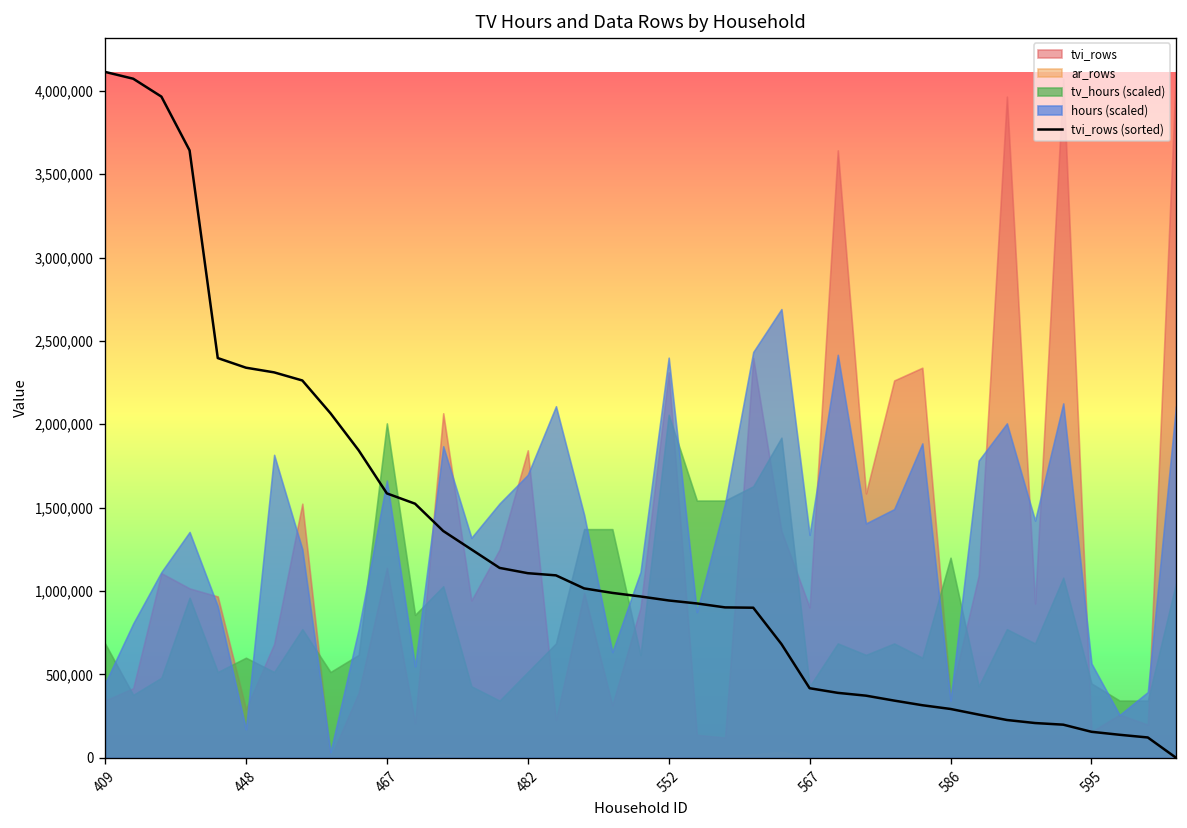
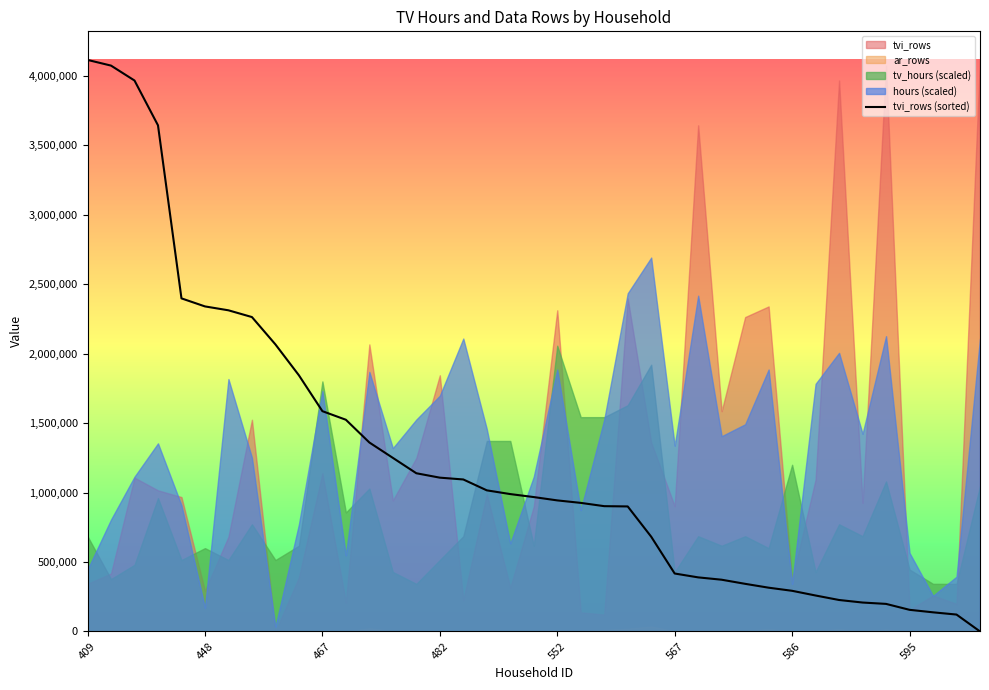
tv_hours (scaled), 467: 2,010,000 -> 1,800,000
hours (scaled), 467: 1,660,000 -> 1,730,000
hours (scaled), 552: 2,400,000 -> 1,890,000
